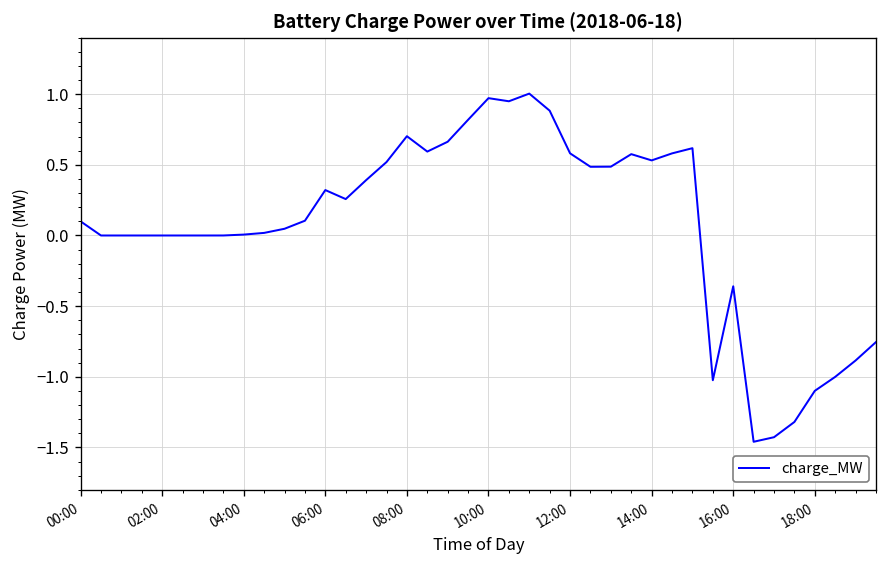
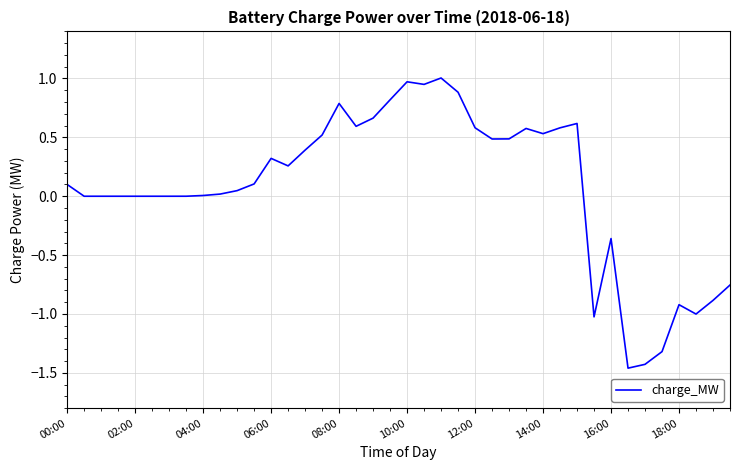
08:00: 0.70 -> 0.79
18:00: -1.10 -> -0.92
